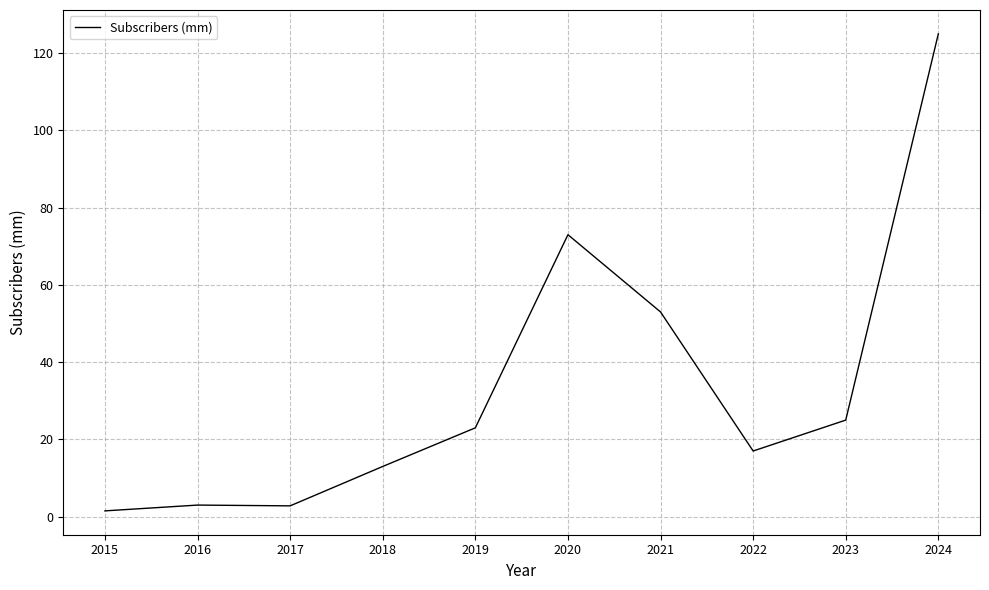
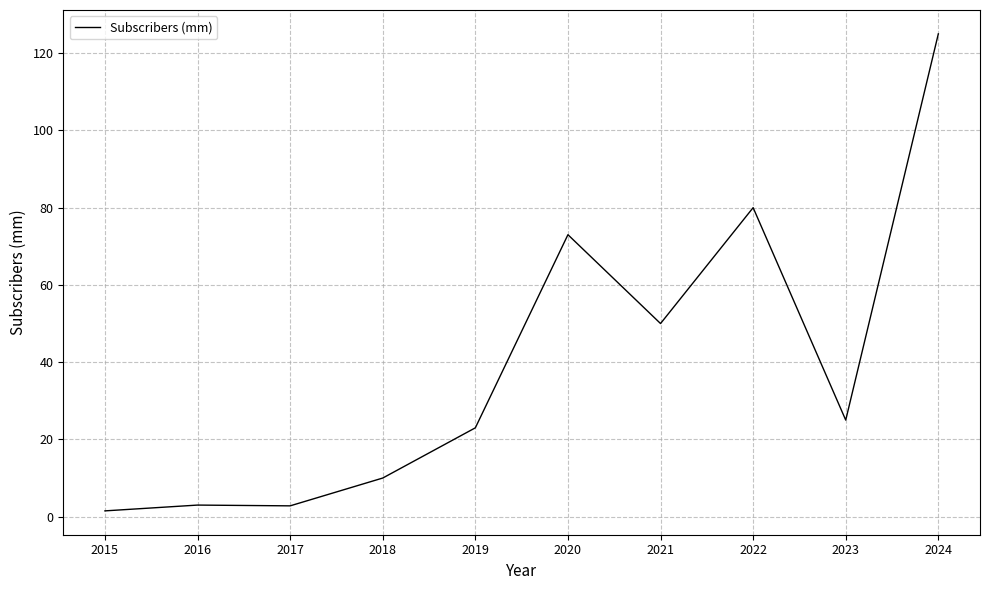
2018: 13 -> 10
2021: 53 -> 50
2022: 17 -> 80
